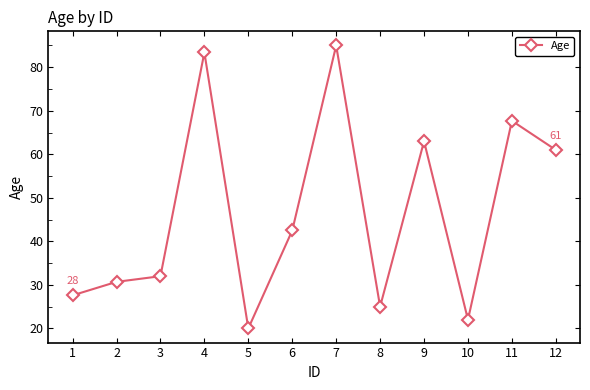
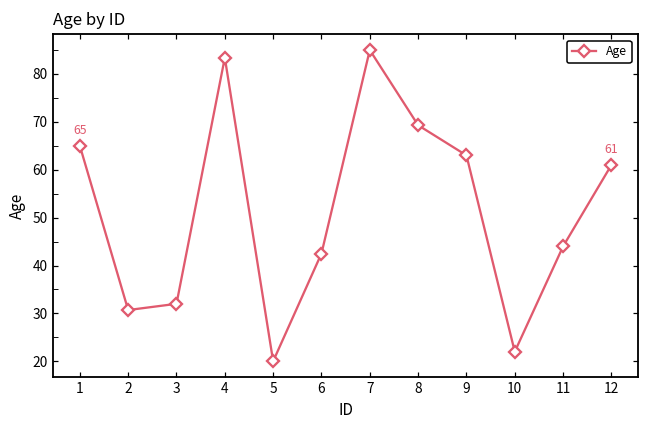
1: 28 -> 65
8: 25 -> 69
11: 68 -> 44
